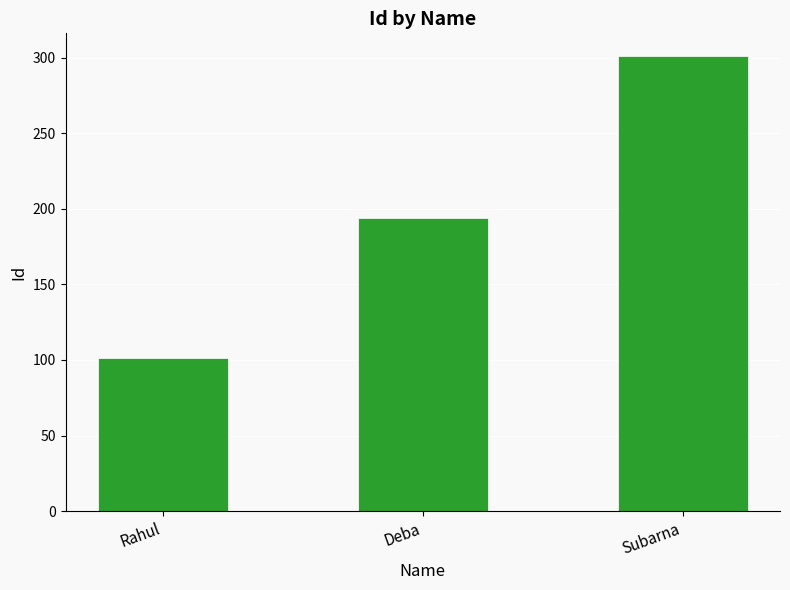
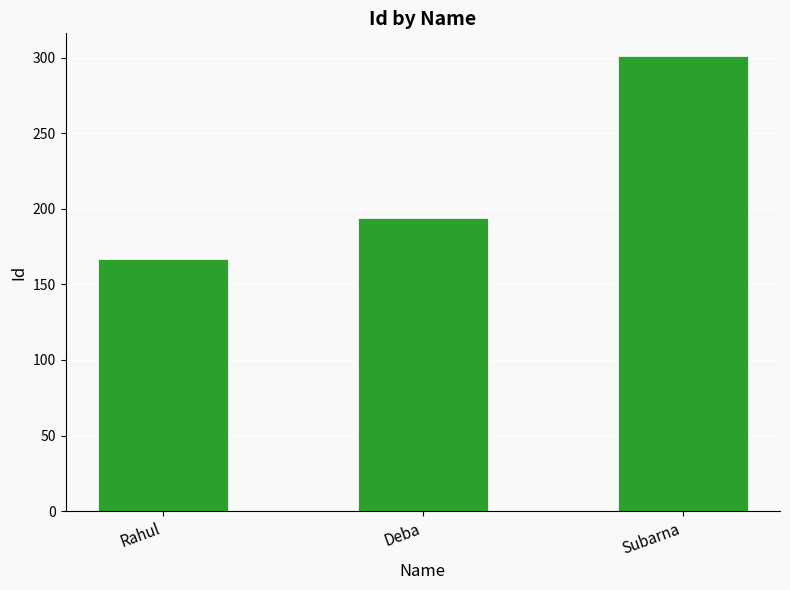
Rahul: 101 -> 167
